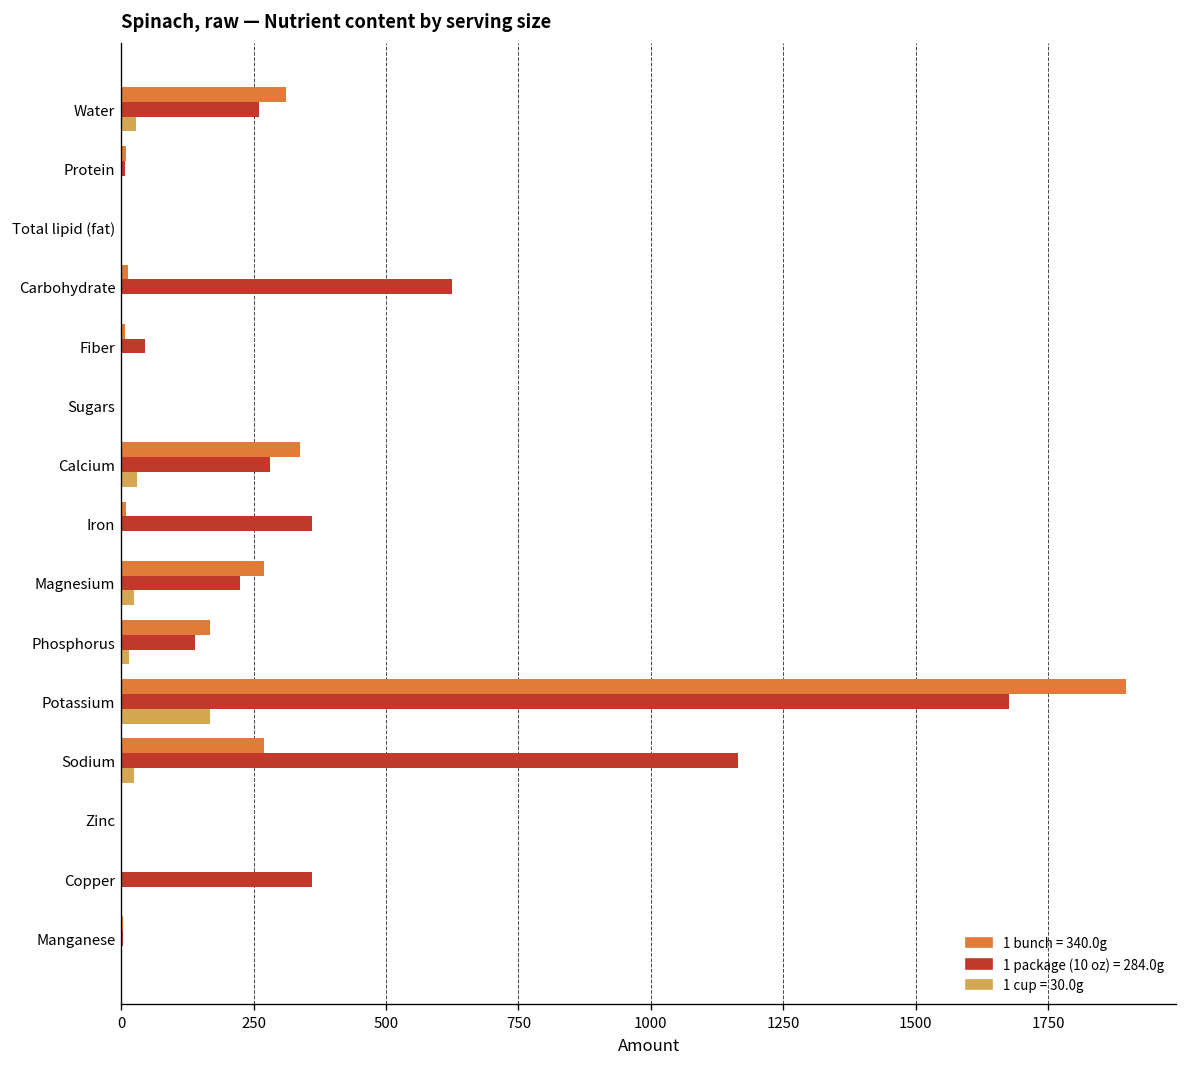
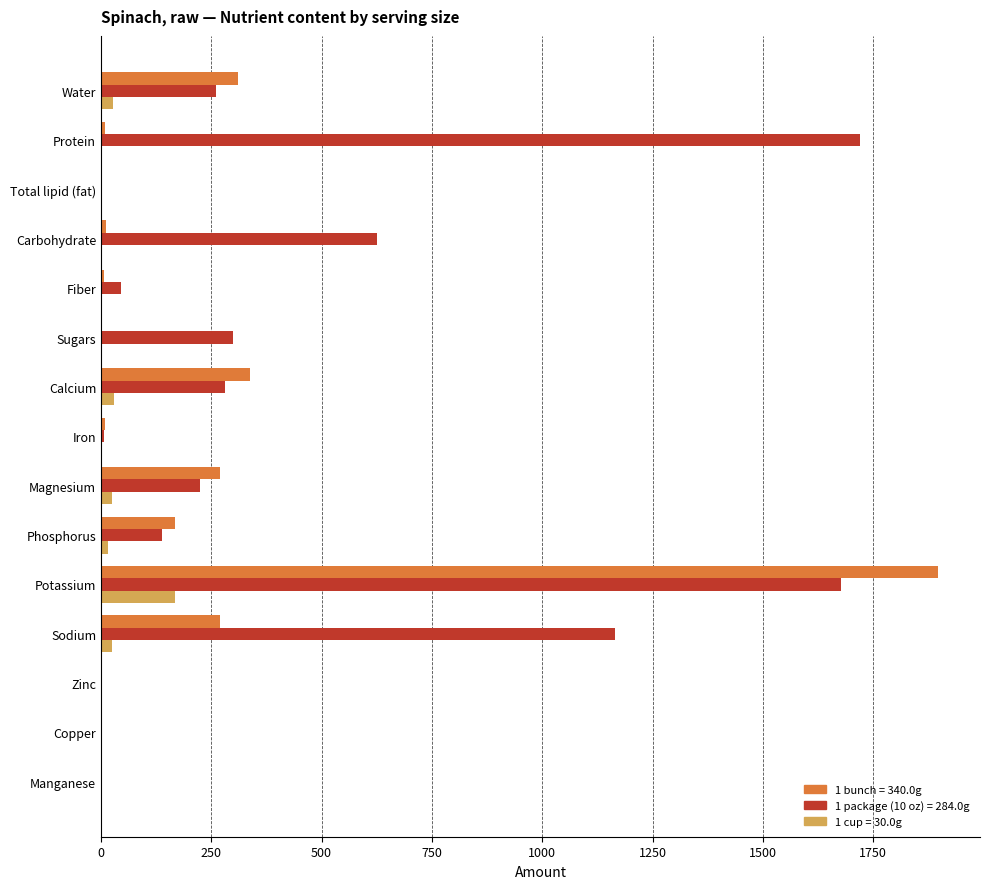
1 package (10 oz) = 284.0g, Protein: 10 -> 1720
1 package (10 oz) = 284.0g, Sugars: 0 -> 300
1 package (10 oz) = 284.0g, Iron: 360 -> 10
1 package (10 oz) = 284.0g, Copper: 360 -> 0
